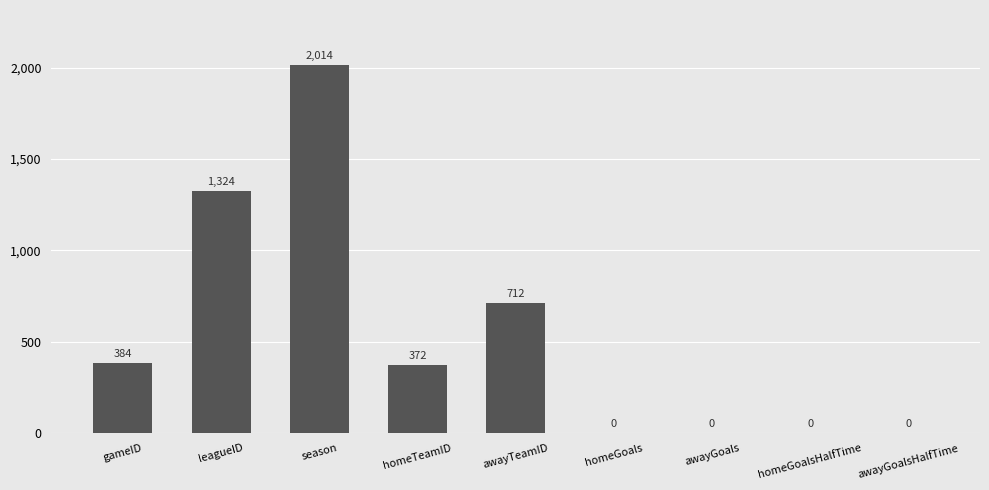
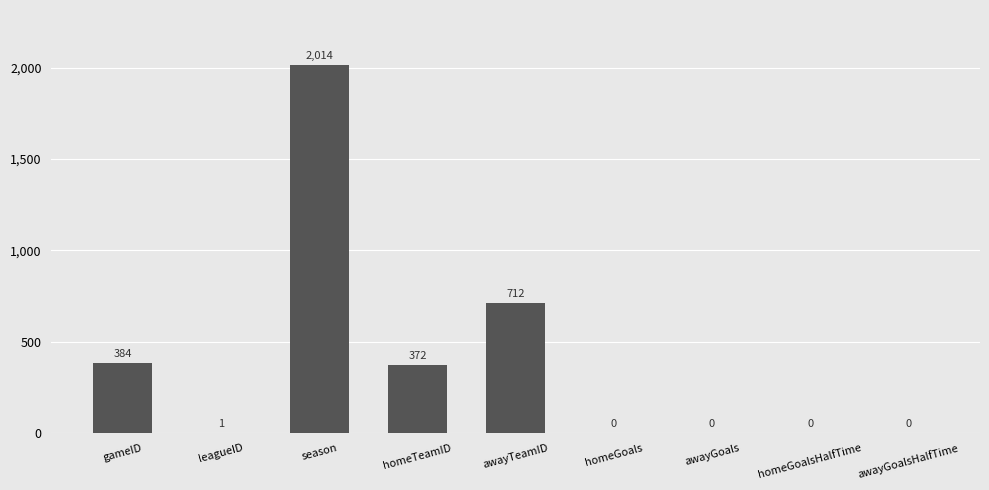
leagueID: 1,324 -> 1
